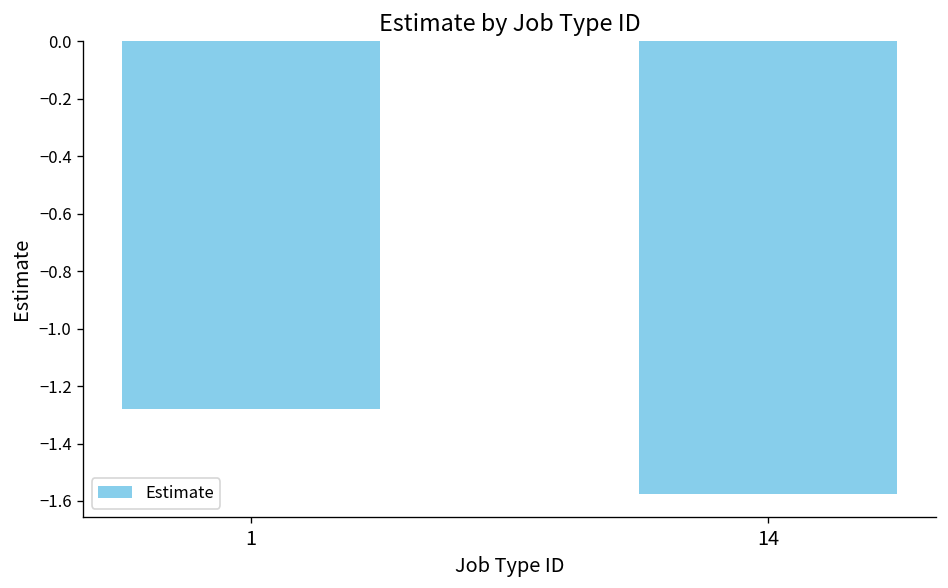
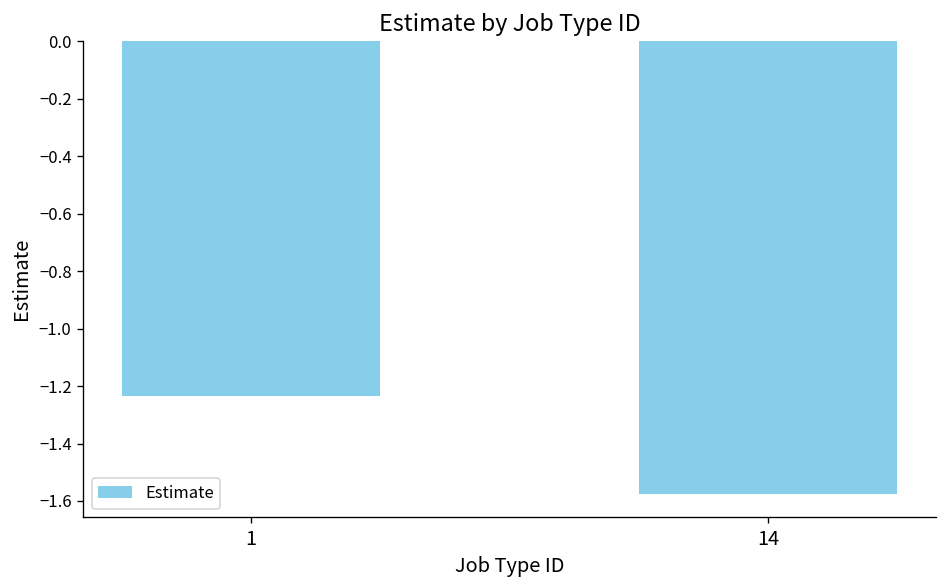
1: -1.28 -> -1.23
